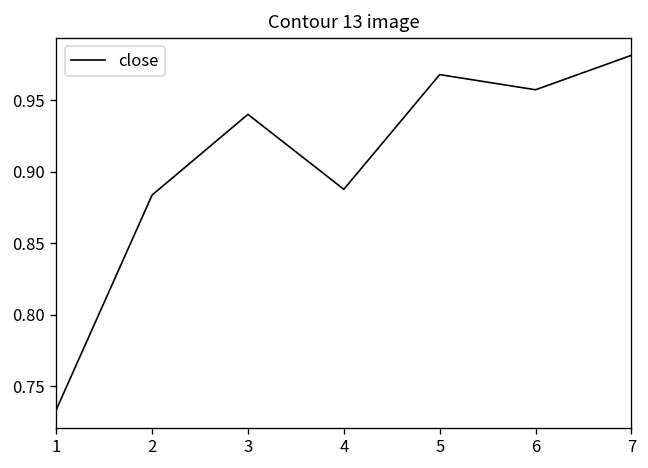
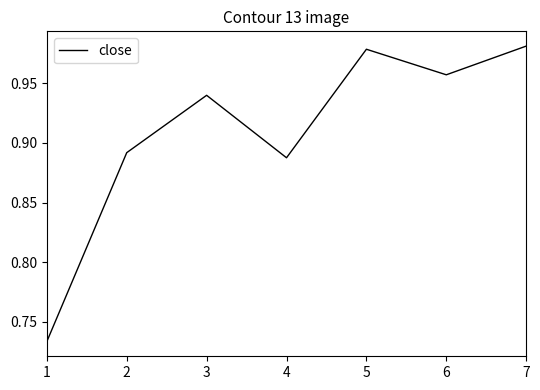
2: 0.884 -> 0.892
5: 0.968 -> 0.979
